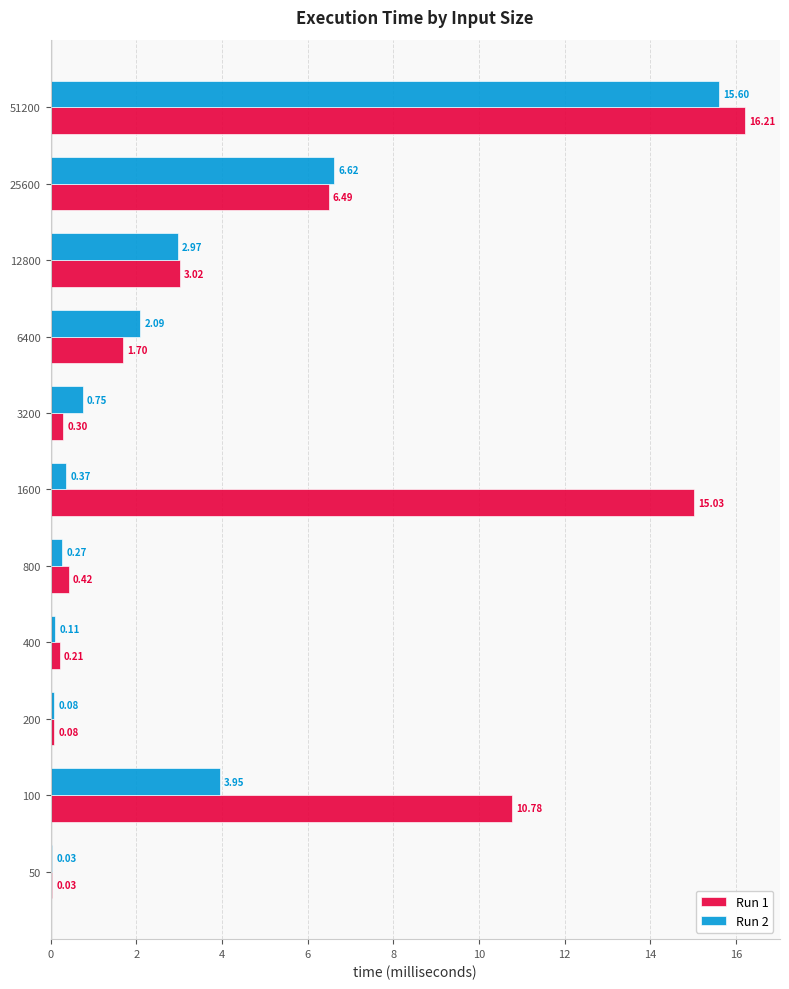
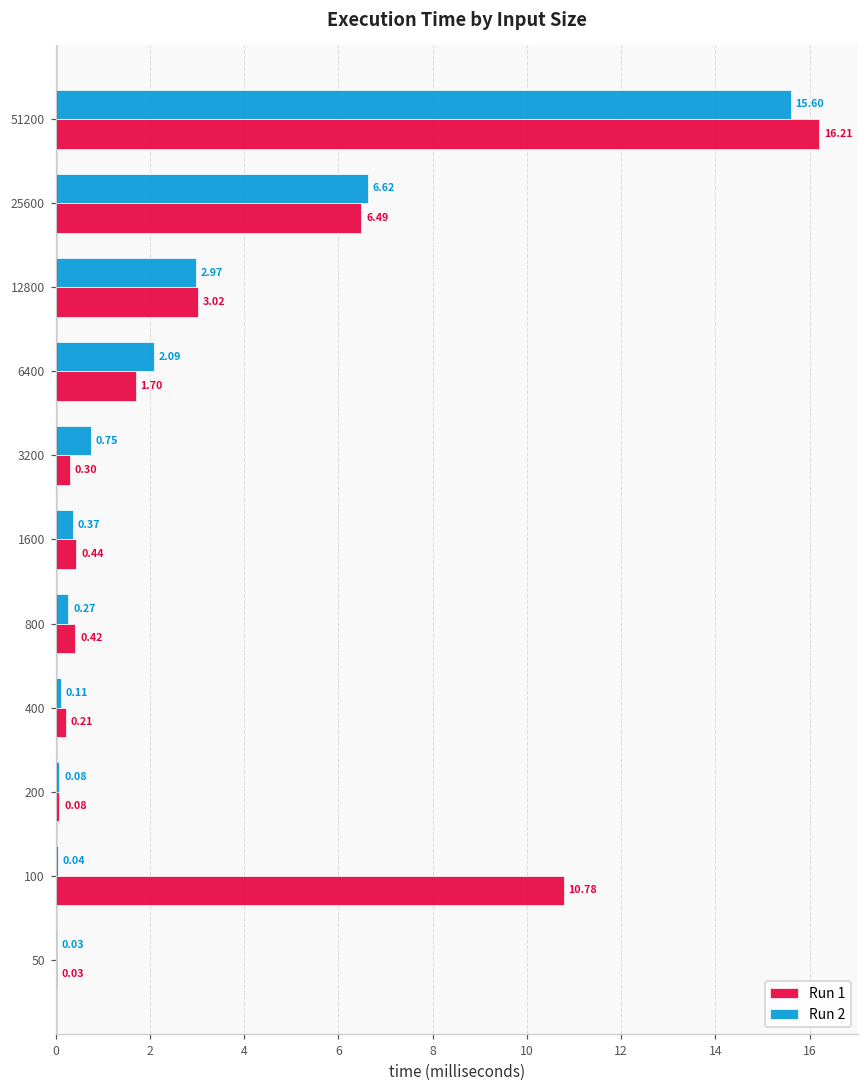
Run 1, 1600: 15.03 -> 0.44
Run 2, 100: 3.95 -> 0.04
